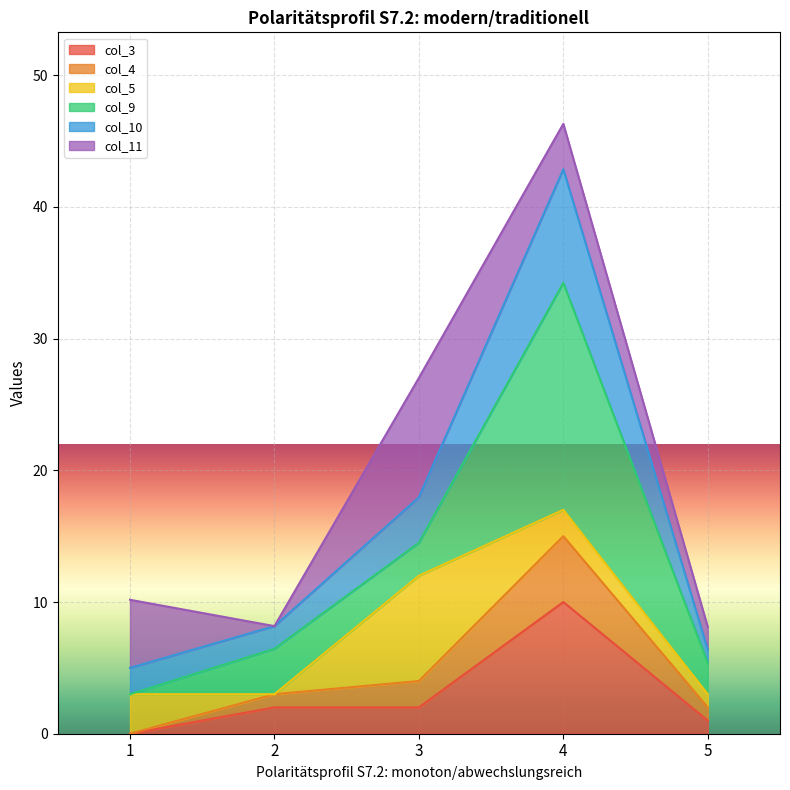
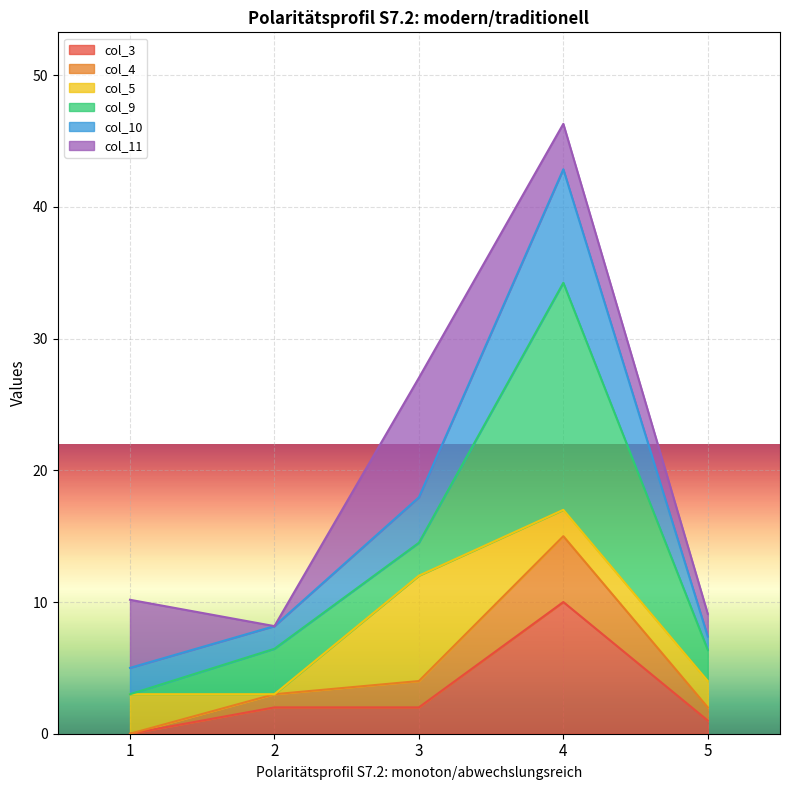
col_5, 5: 1 -> 2
